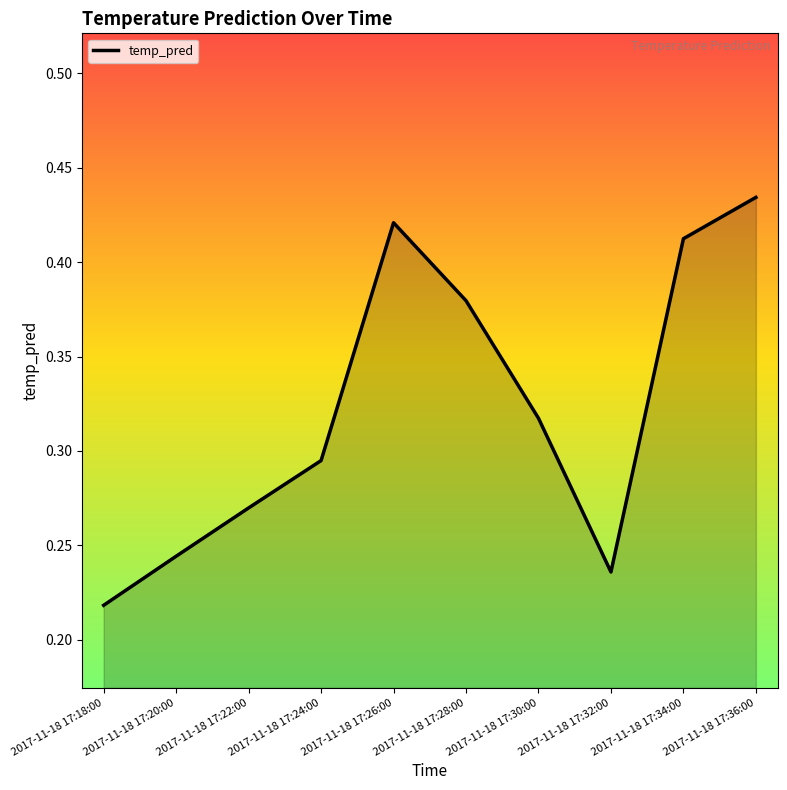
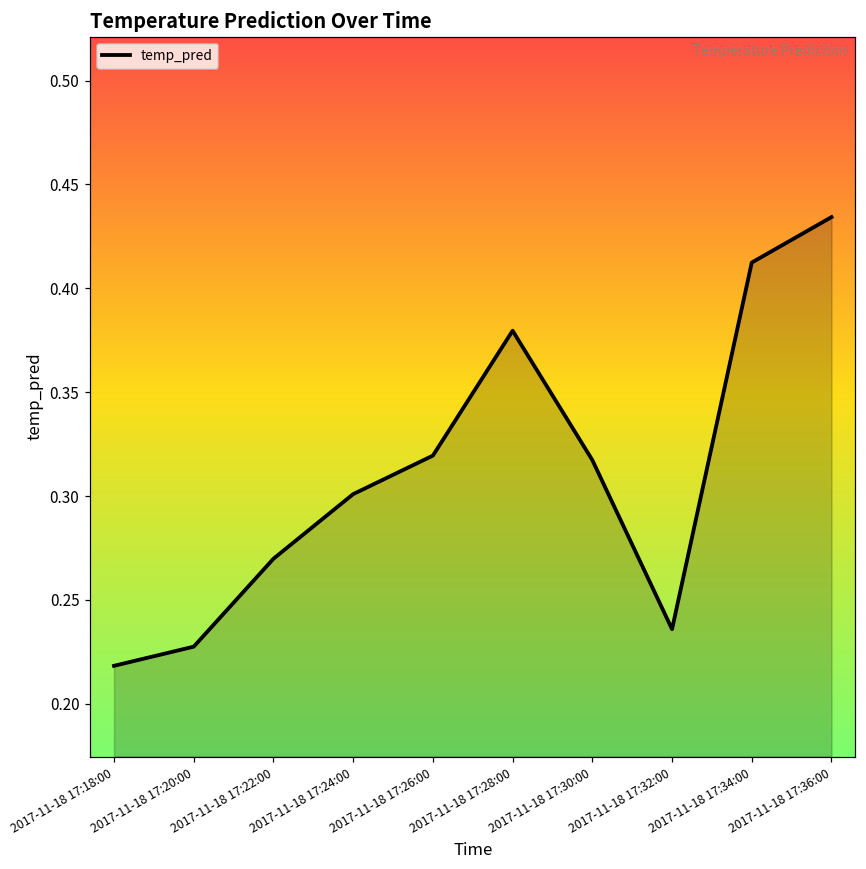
2017-11-18 17:20:00: 0.244 -> 0.228
2017-11-18 17:24:00: 0.295 -> 0.301
2017-11-18 17:26:00: 0.421 -> 0.319
